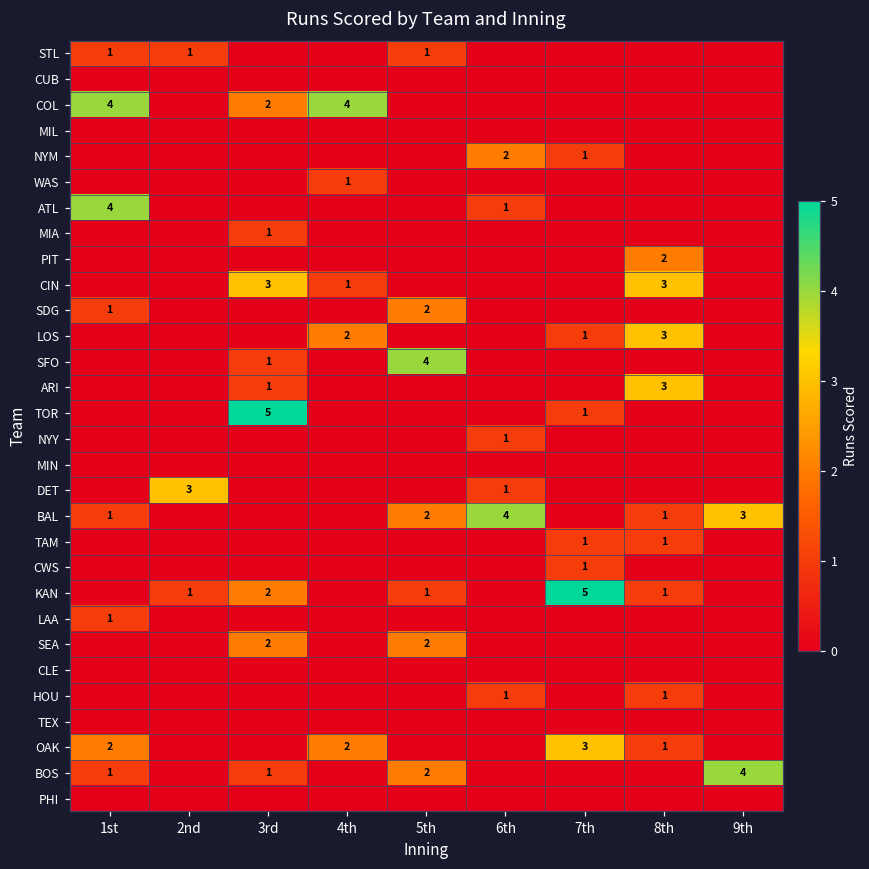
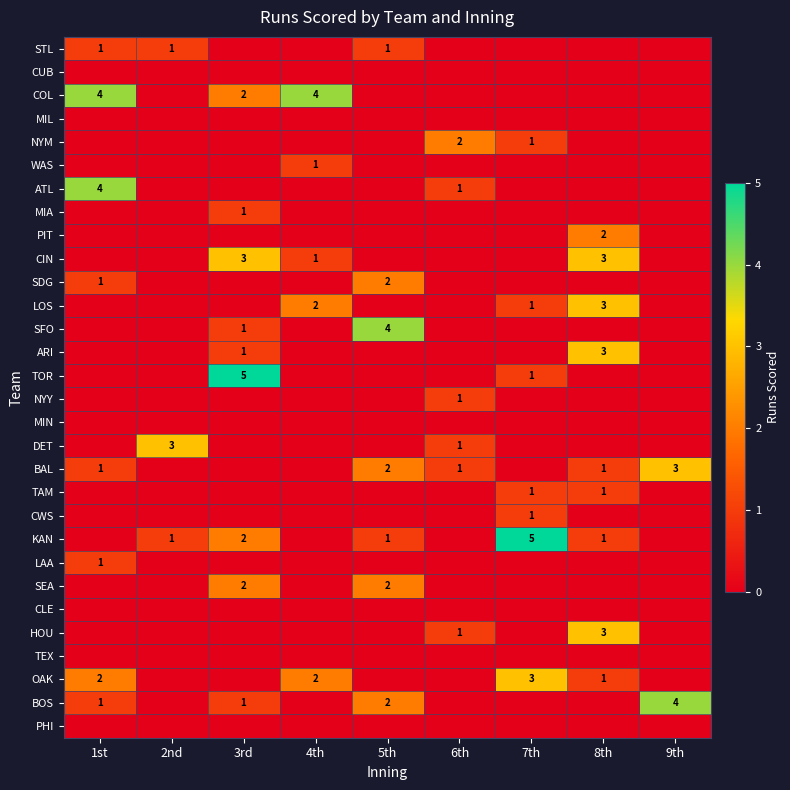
BAL, 6th: 4 -> 1
HOU, 8th: 1 -> 3
